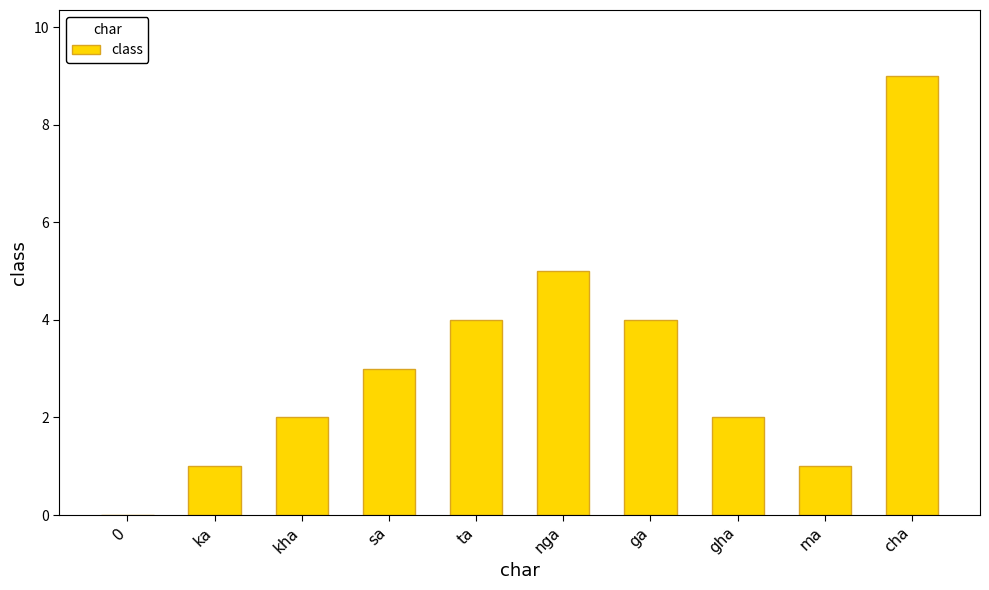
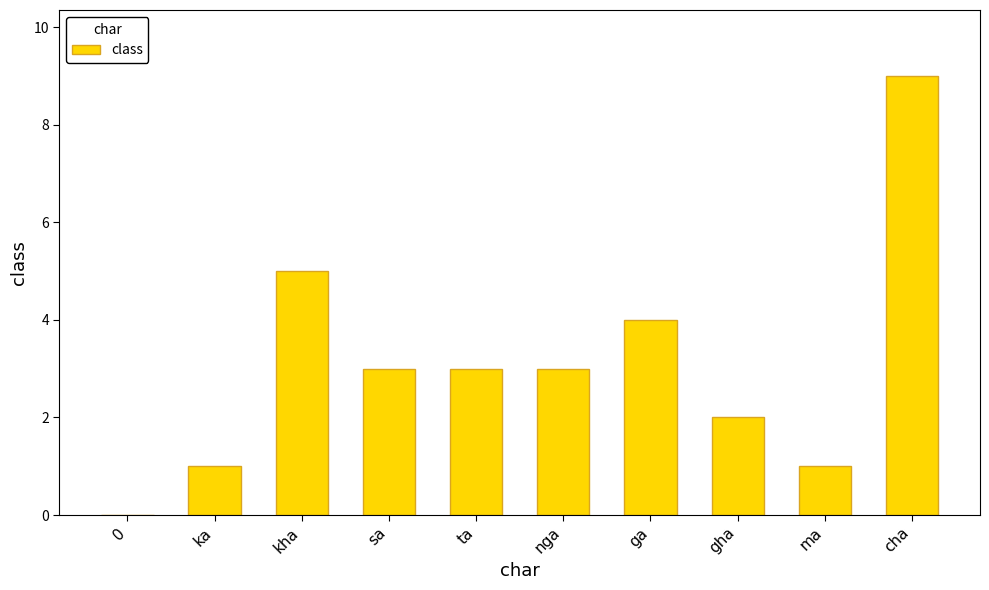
kha: 2 -> 5
ta: 4 -> 3
nga: 5 -> 3
